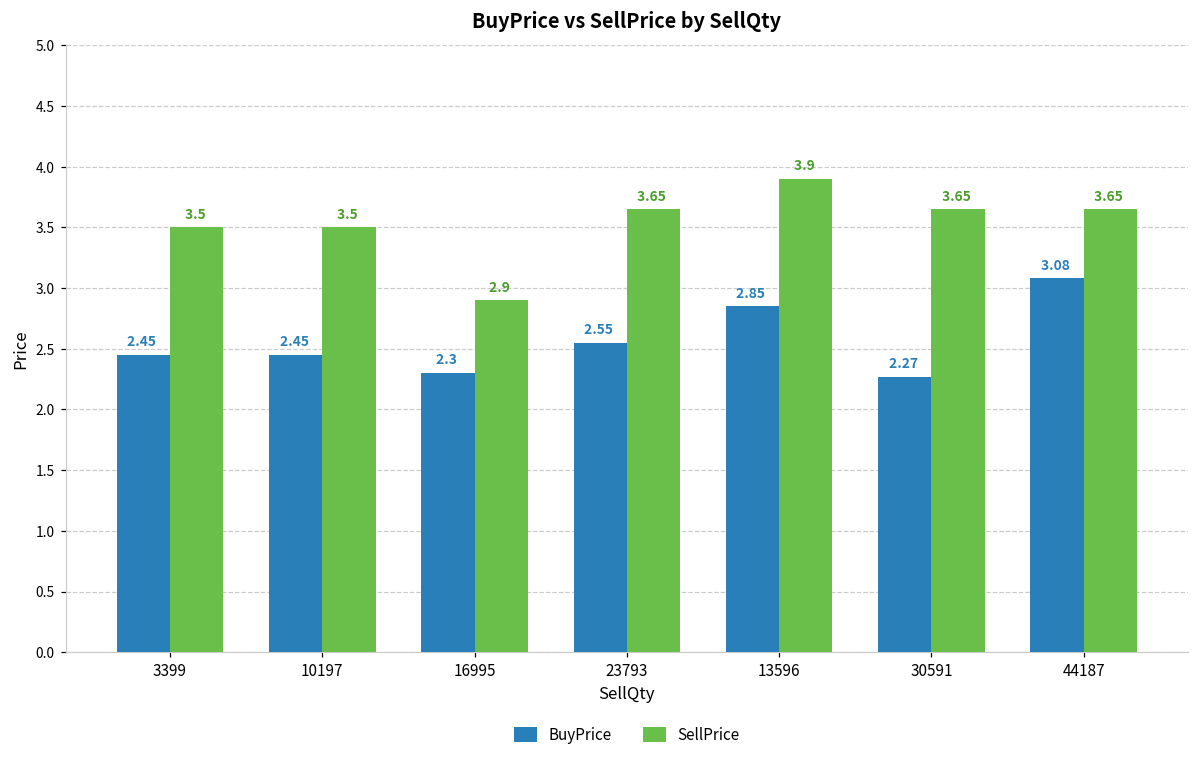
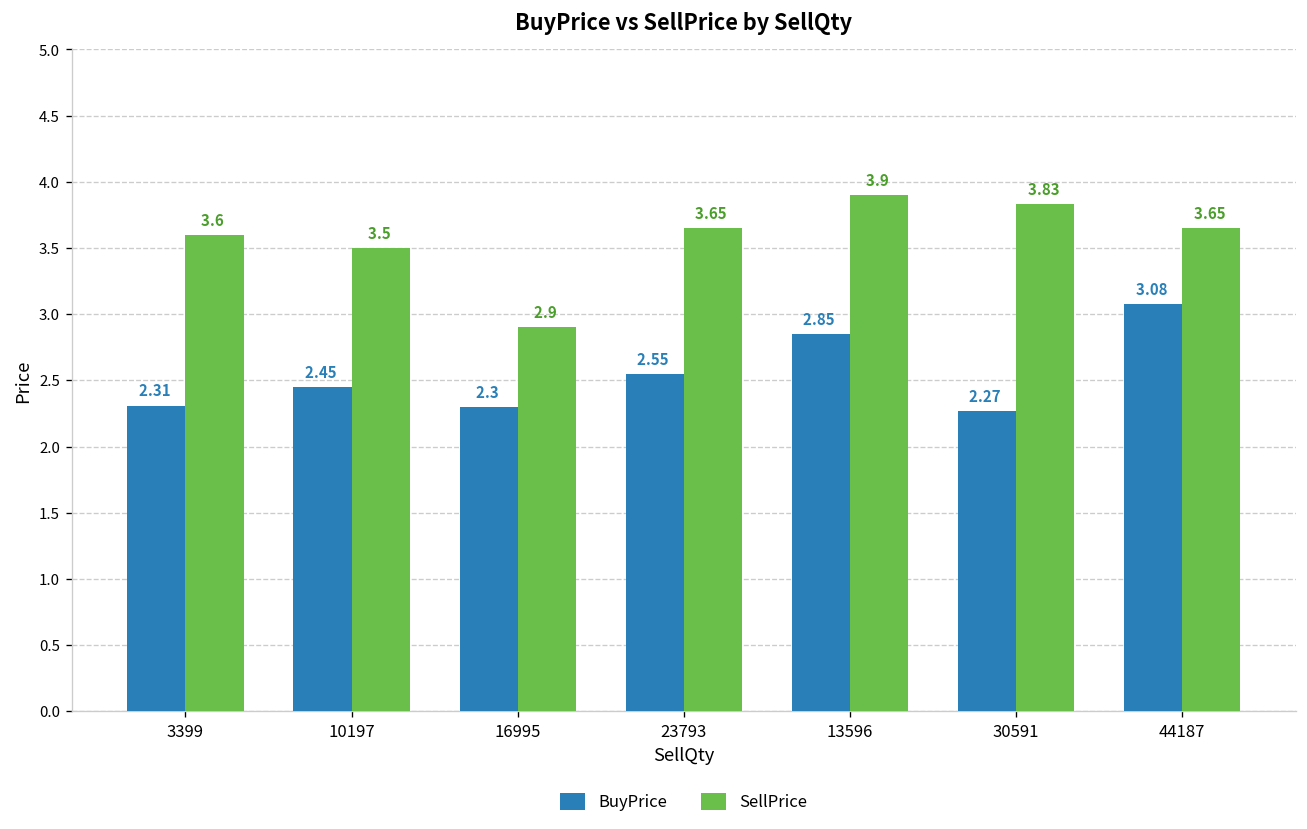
BuyPrice, 3399: 2.45 -> 2.31
SellPrice, 3399: 3.5 -> 3.6
SellPrice, 30591: 3.65 -> 3.83
